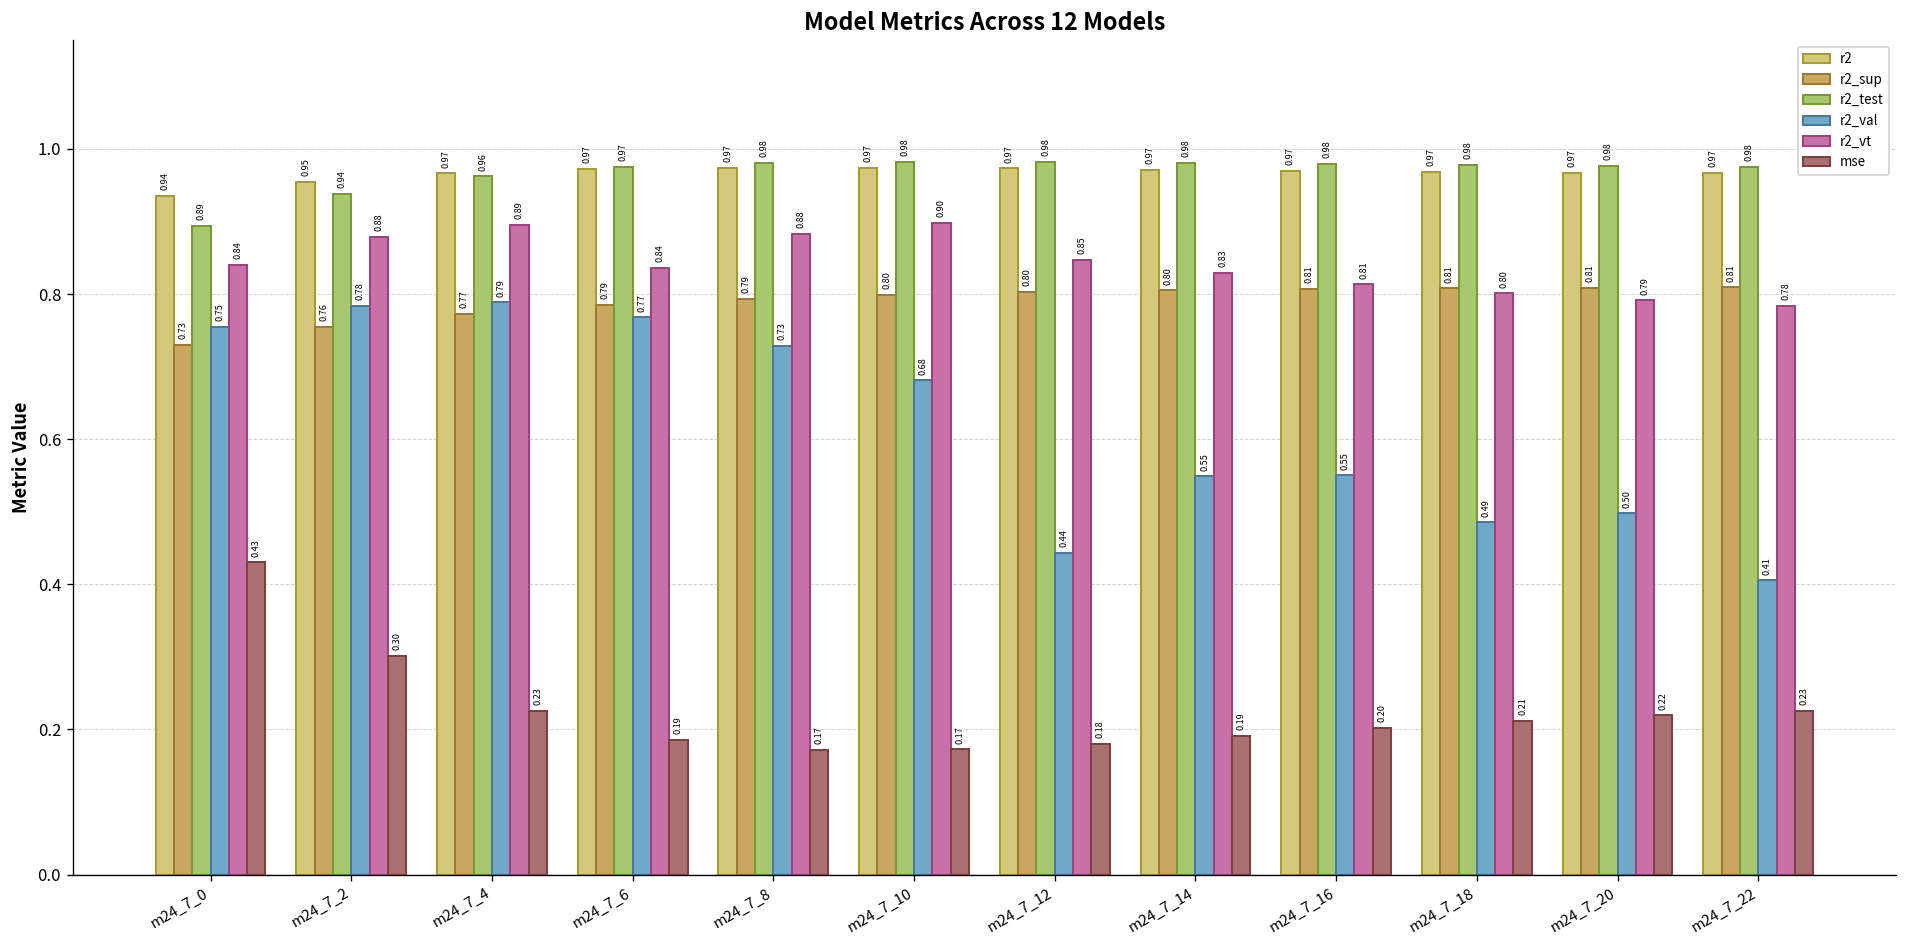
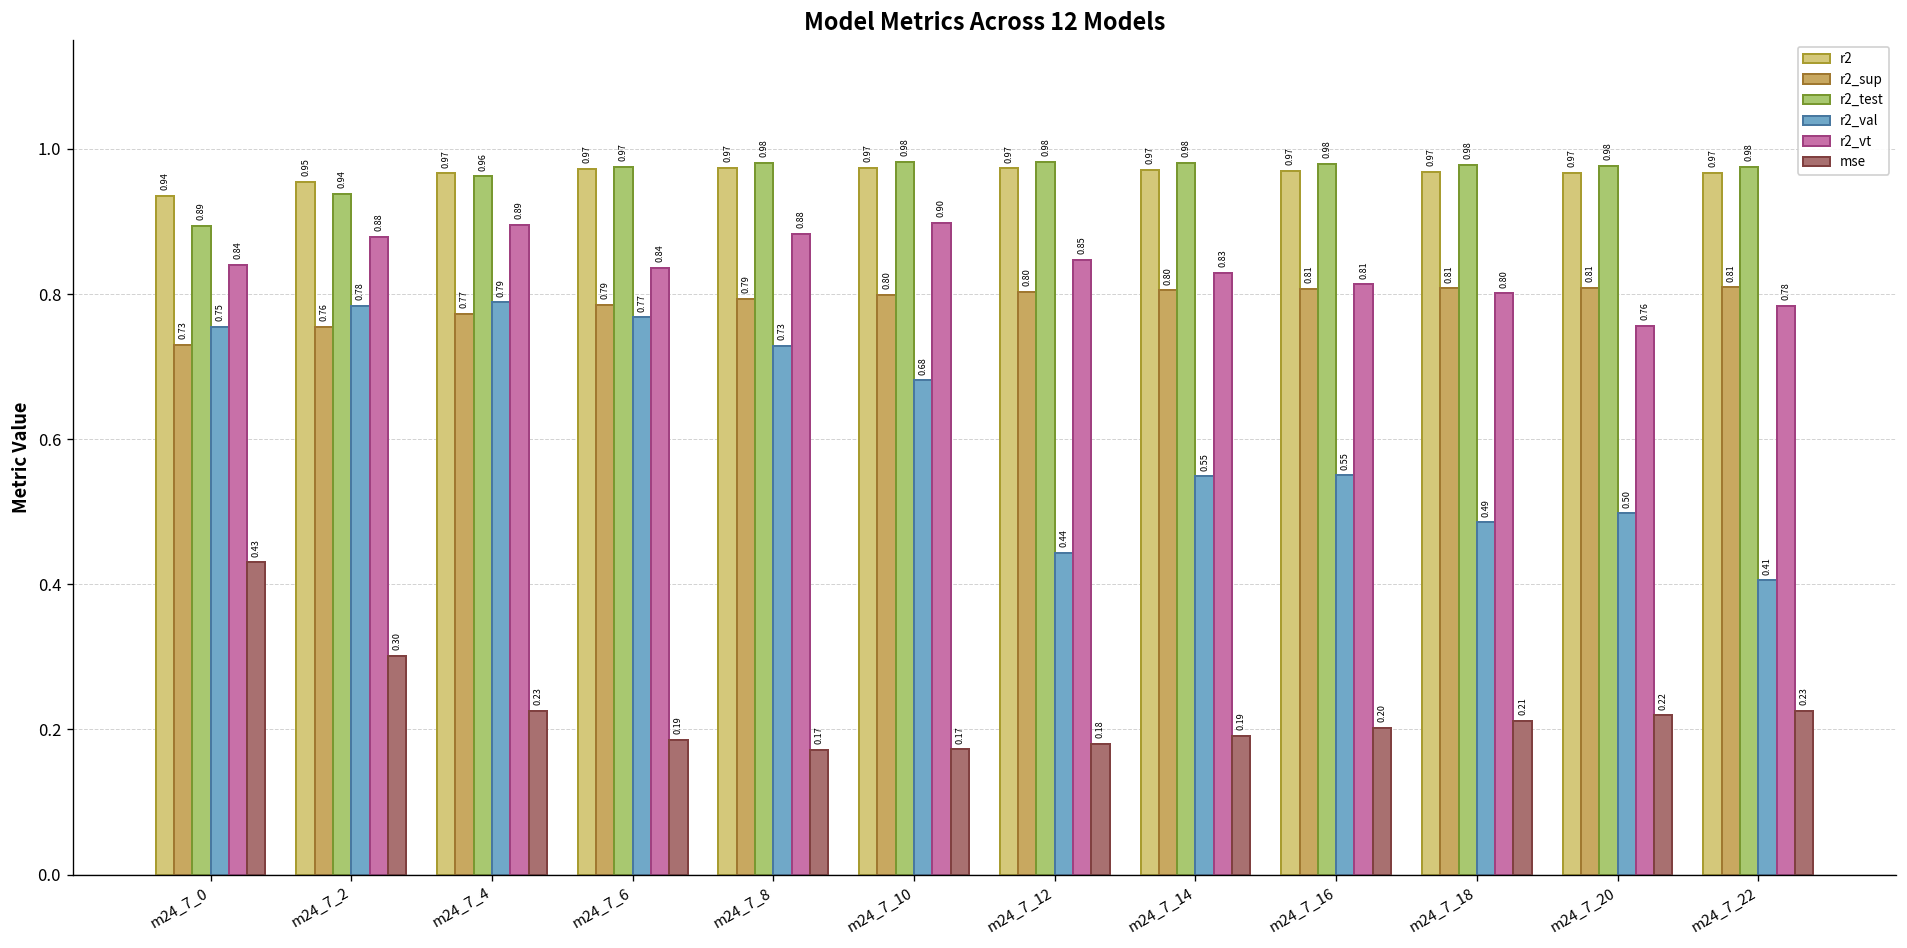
r2_vt, m24_7_20: 0.79 -> 0.76
